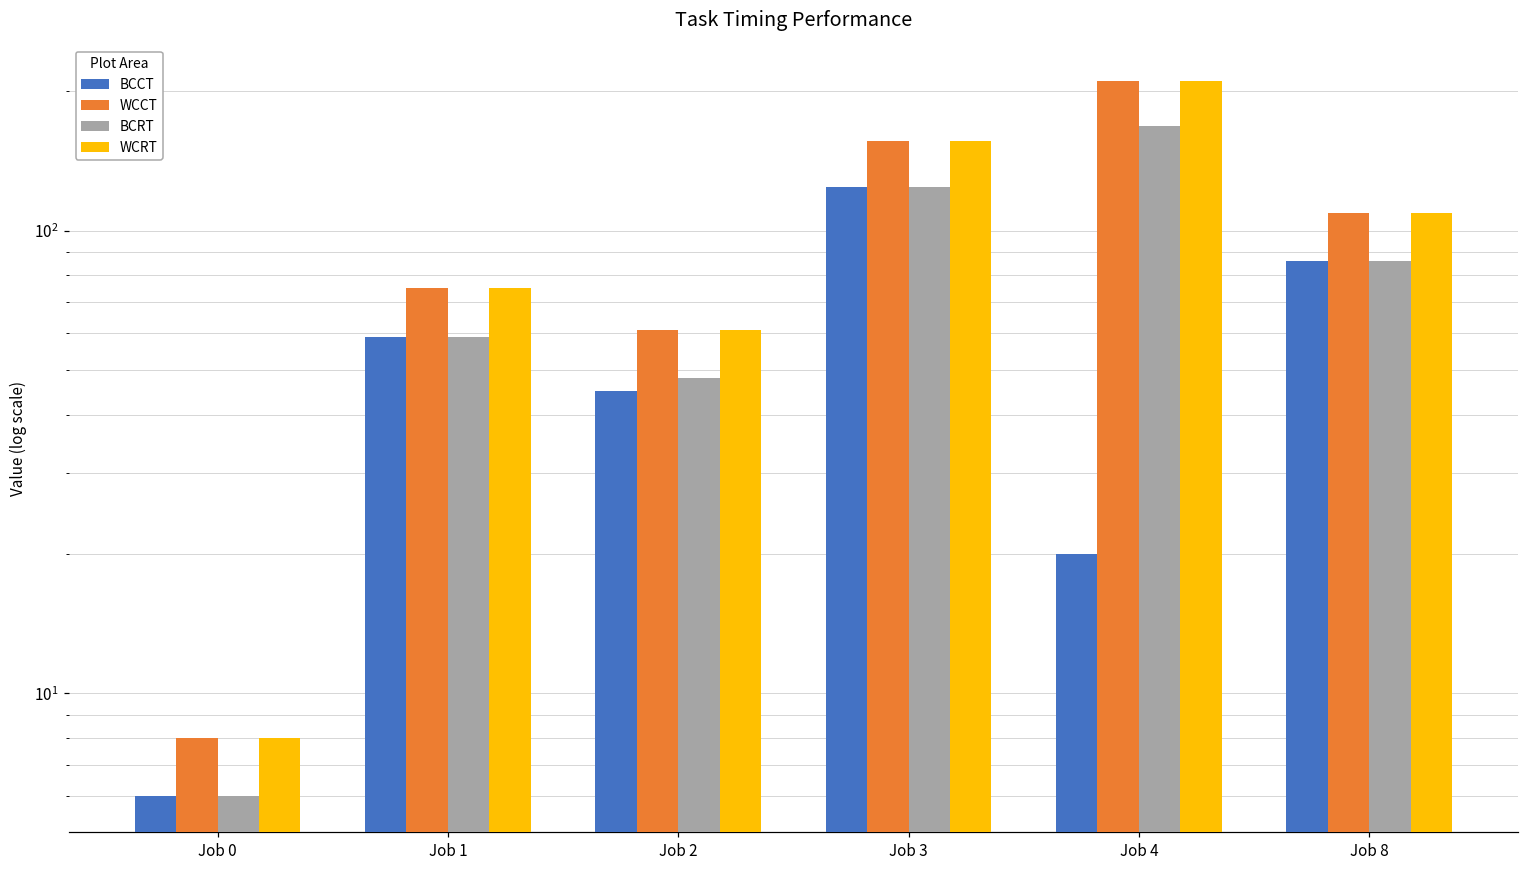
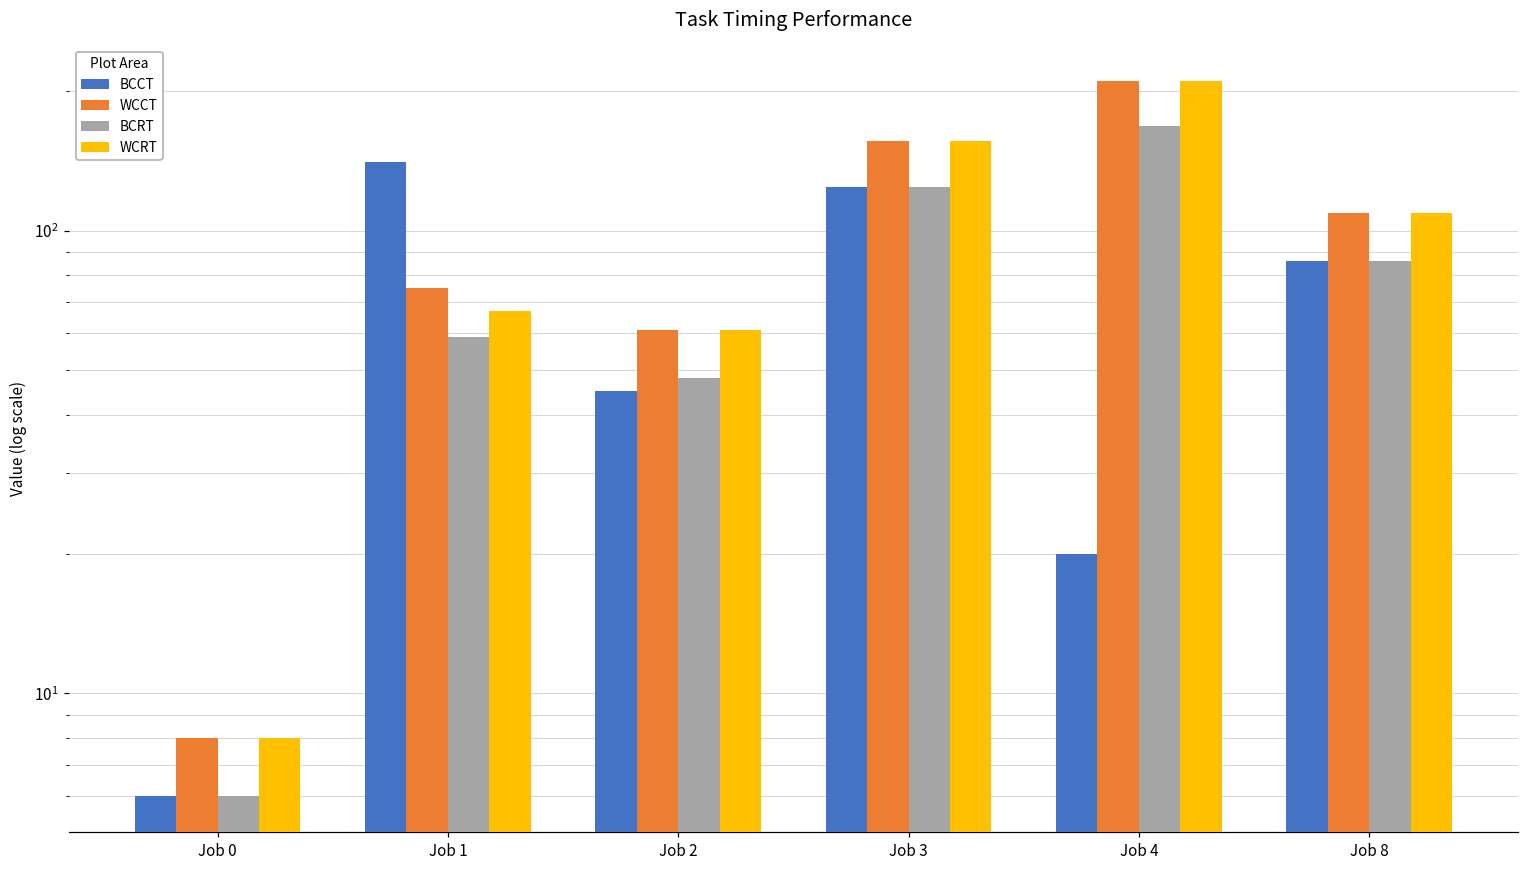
BCCT, Job 1: 59 -> 141
WCRT, Job 1: 75 -> 67
